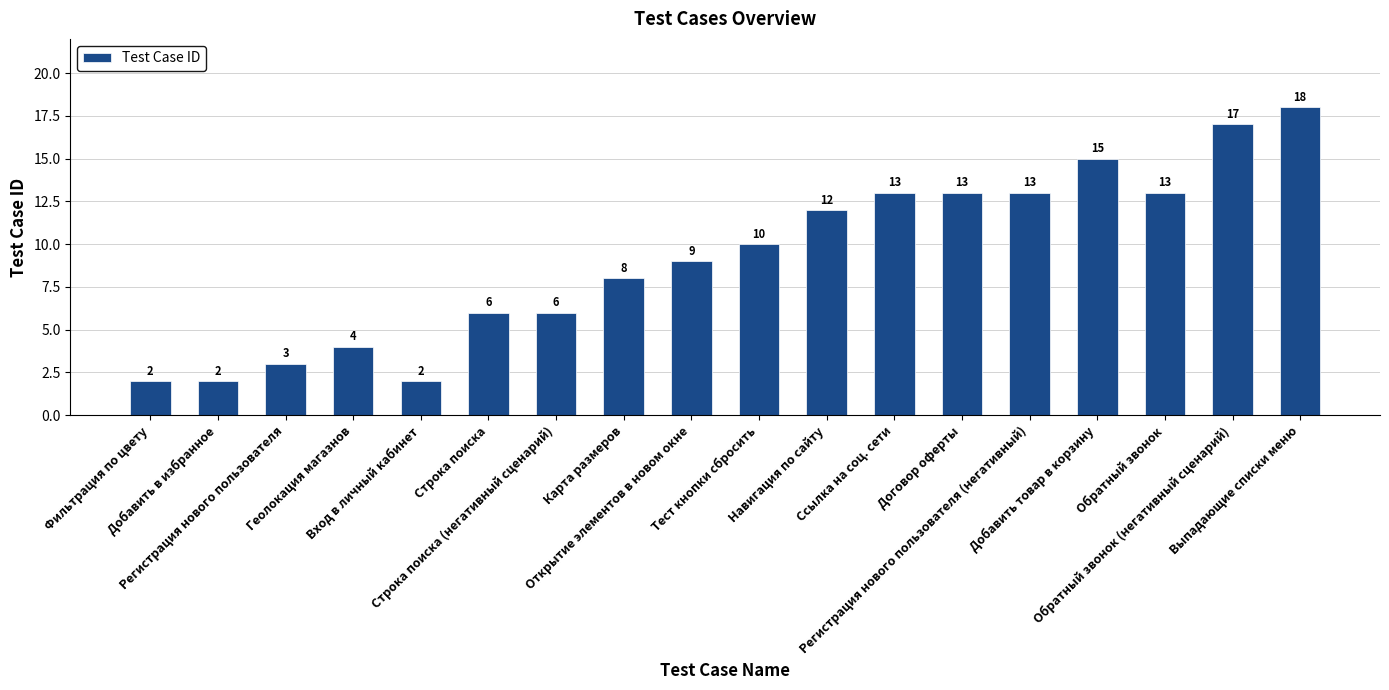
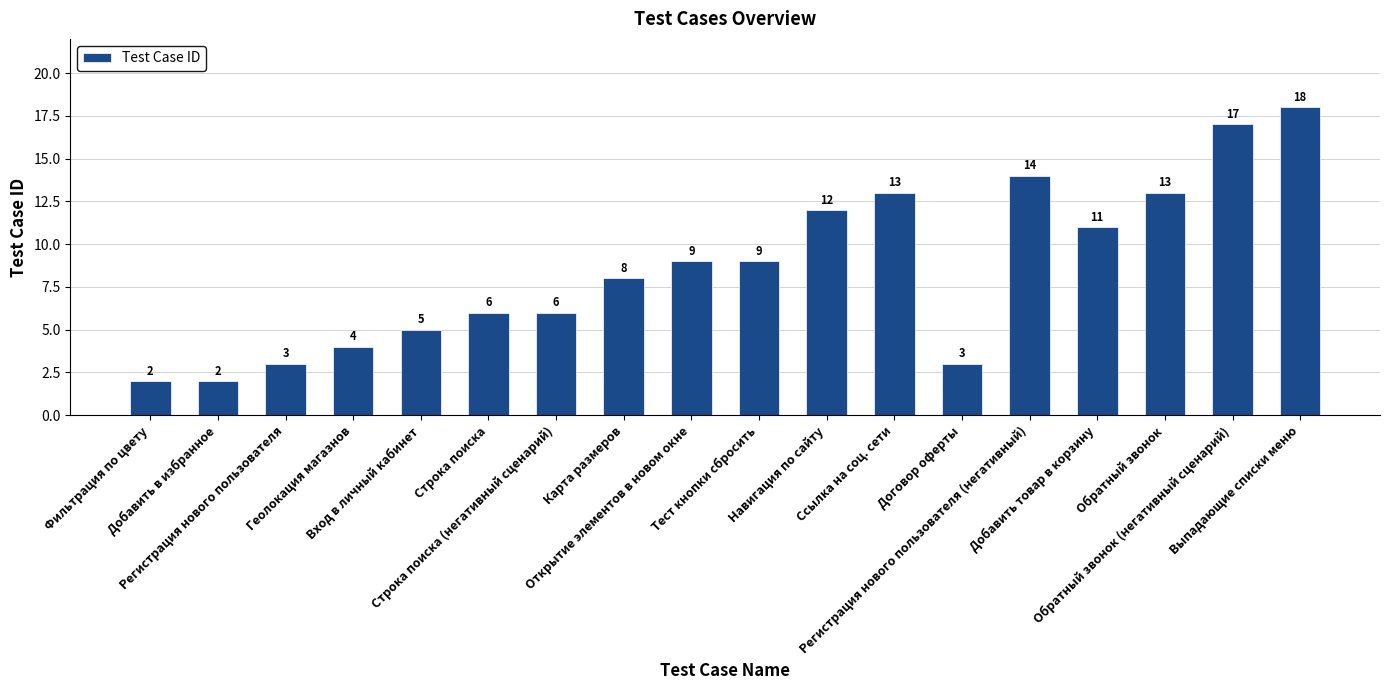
Вход в личный кабинет: 2 -> 5
Тест кнопки сбросить: 10 -> 9
Договор оферты: 13 -> 3
Регистрация нового пользователя (негативный): 13 -> 14
Добавить товар в корзину: 15 -> 11
